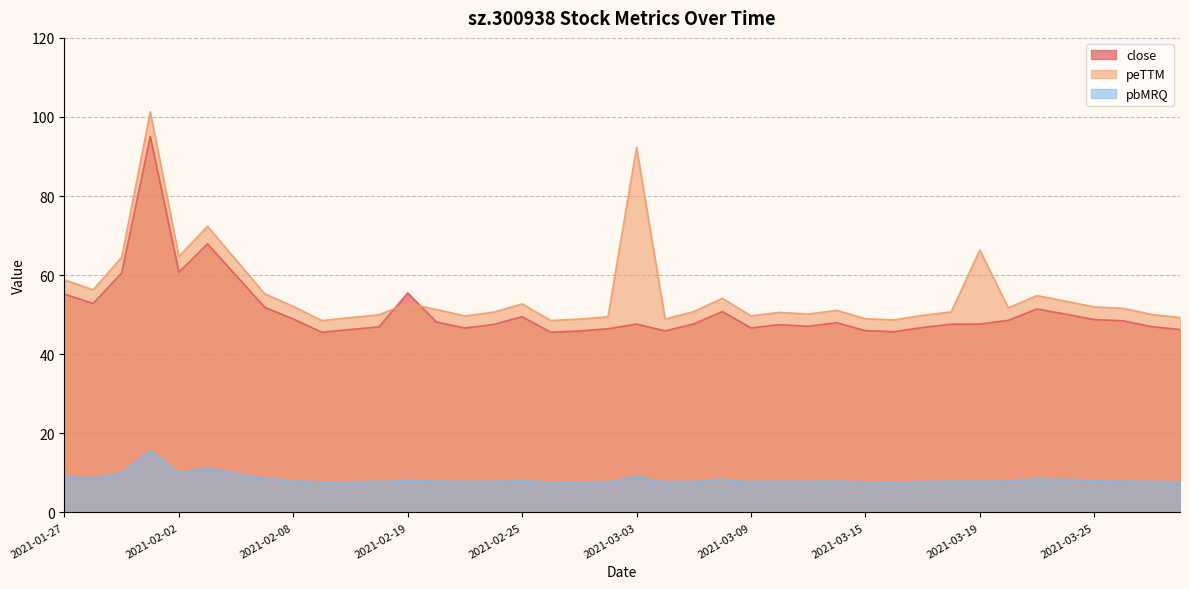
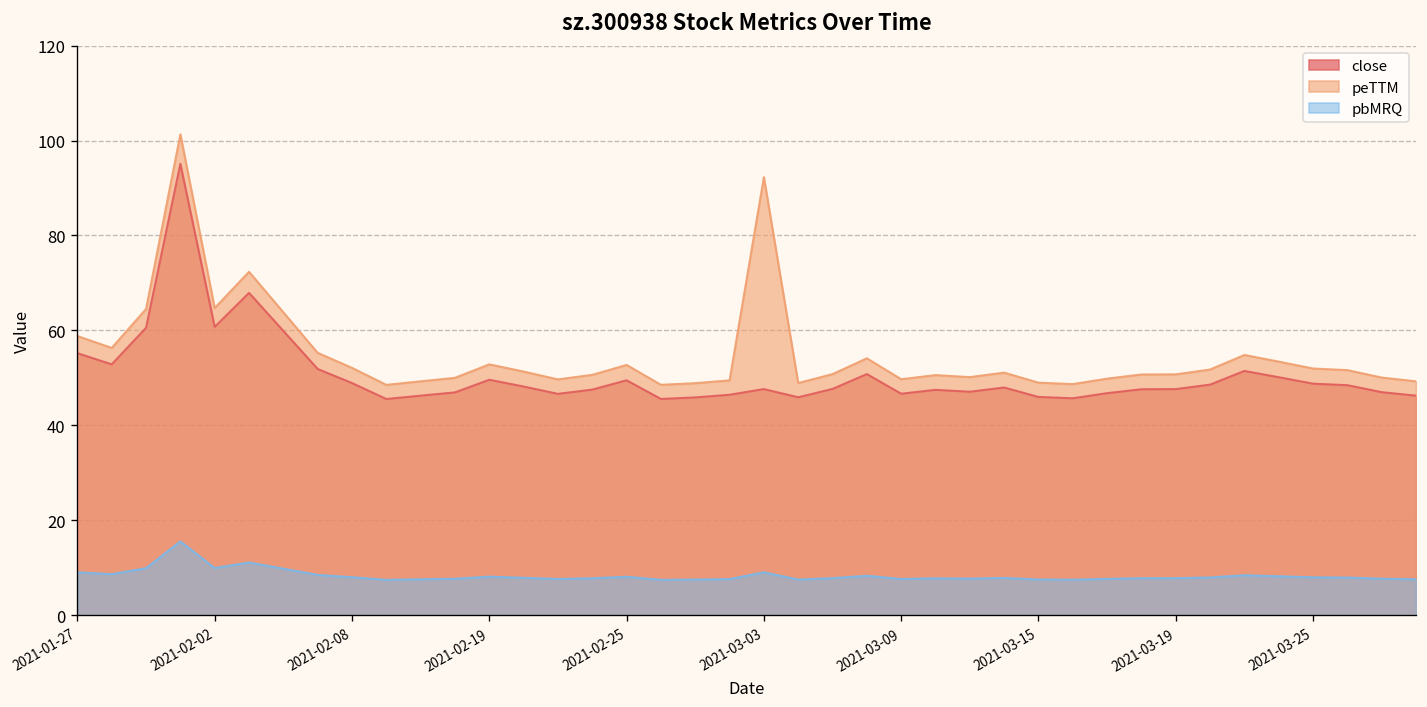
close, 2021-02-19: 56 -> 50
peTTM, 2021-03-19: 66 -> 51
